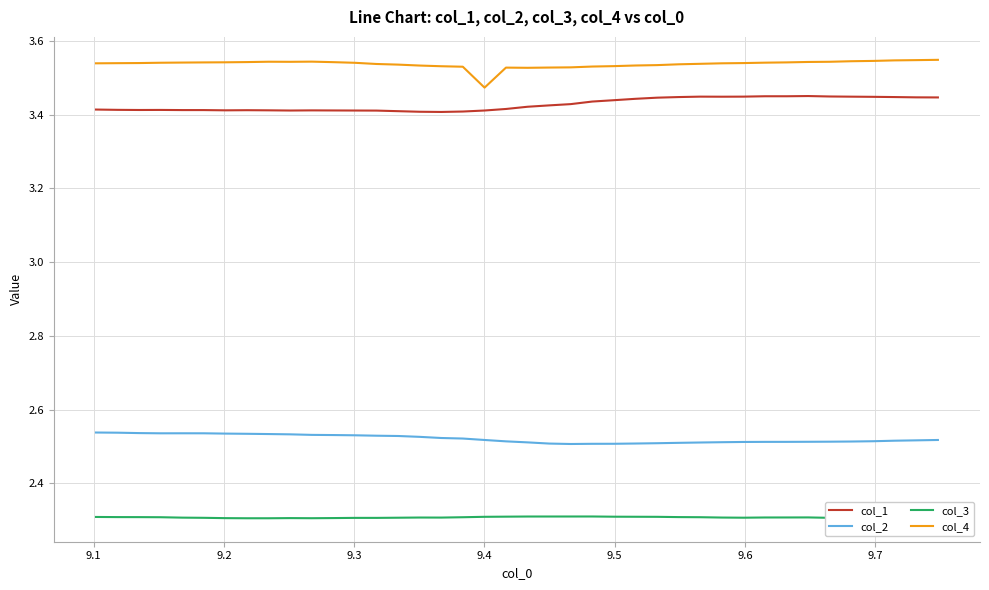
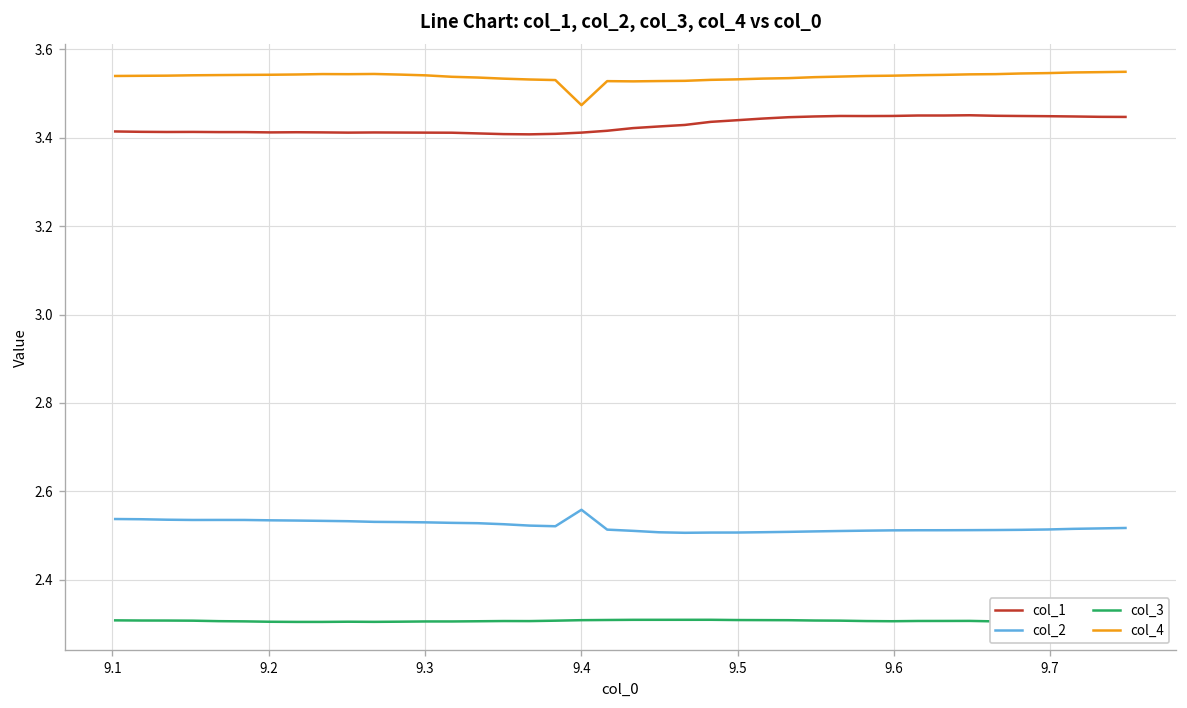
col_2, 9.4: 2.52 -> 2.56
